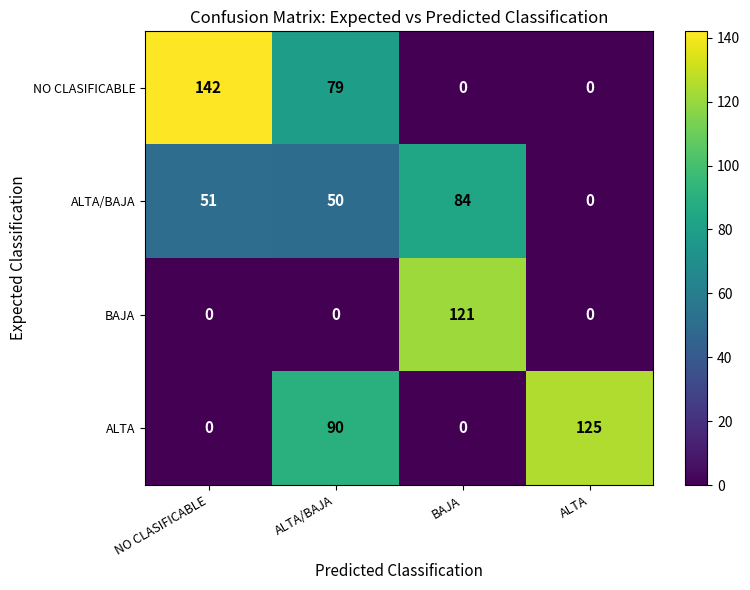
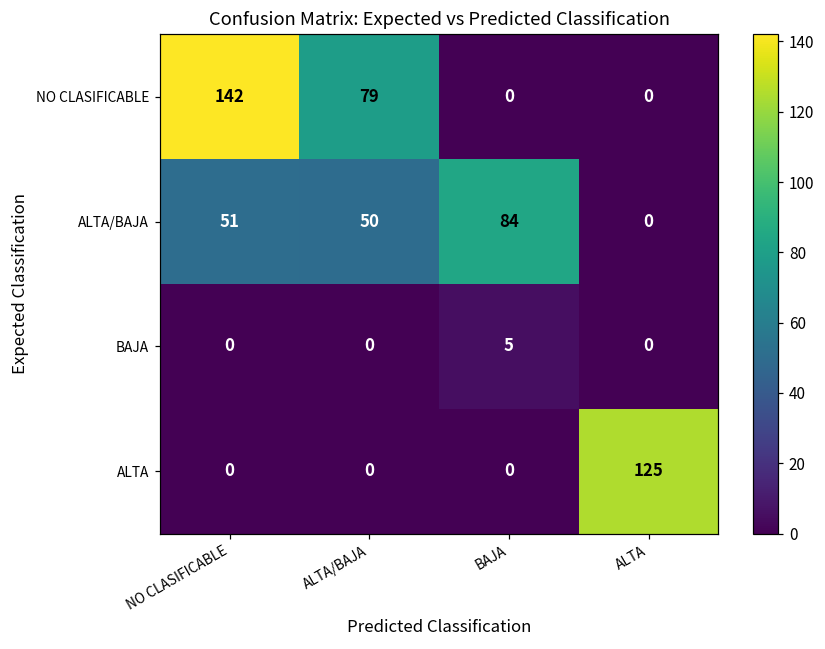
BAJA, BAJA: 121 -> 5
ALTA, ALTA/BAJA: 90 -> 0
